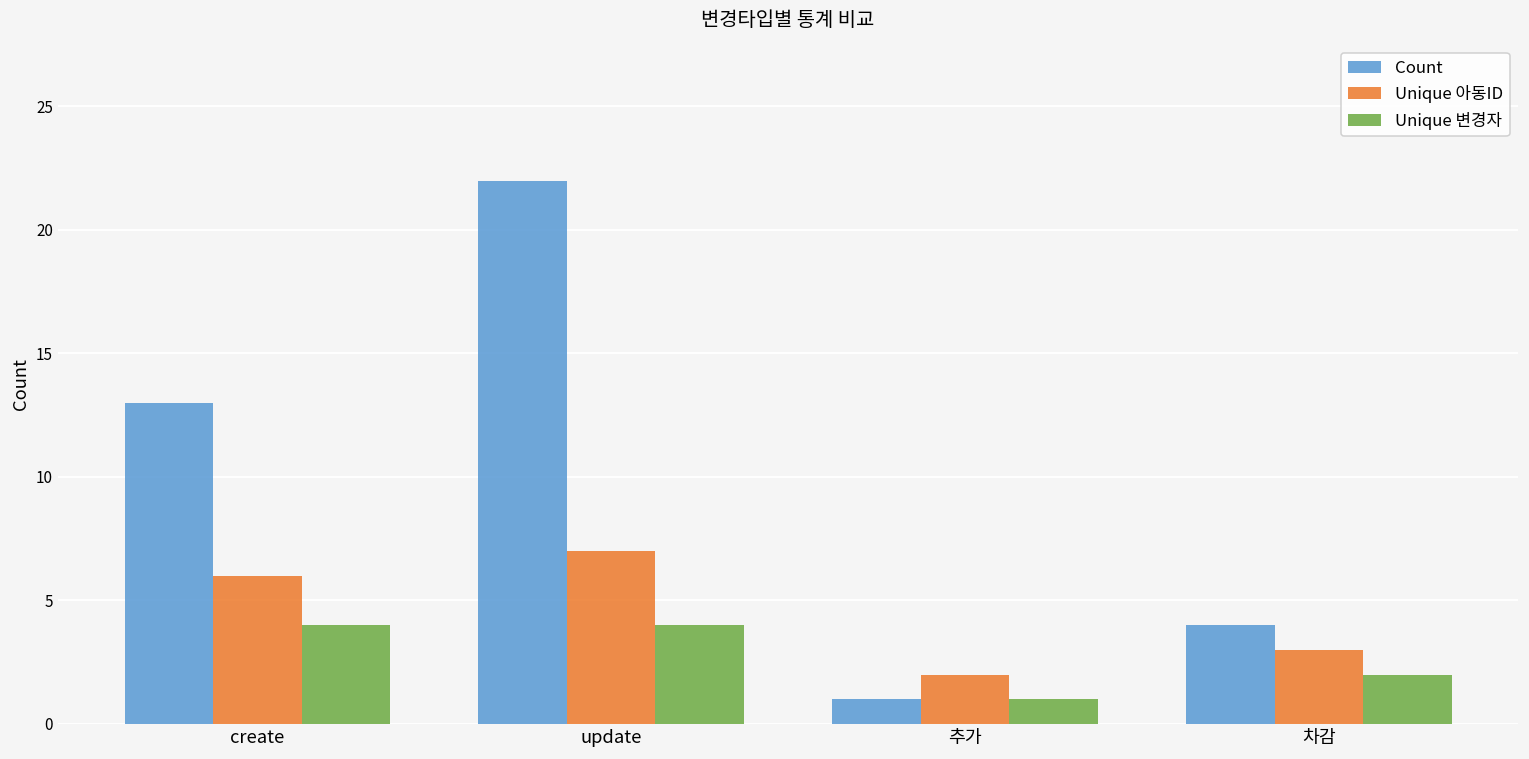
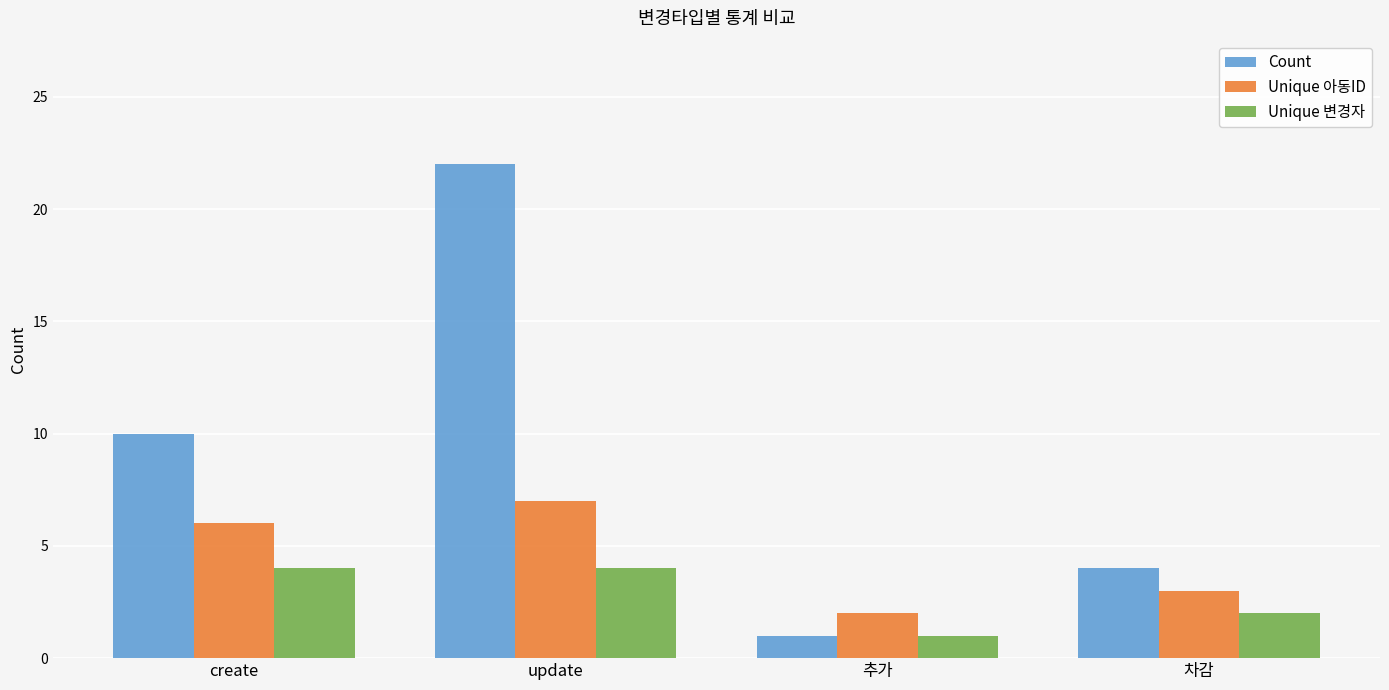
Count, create: 13 -> 10
